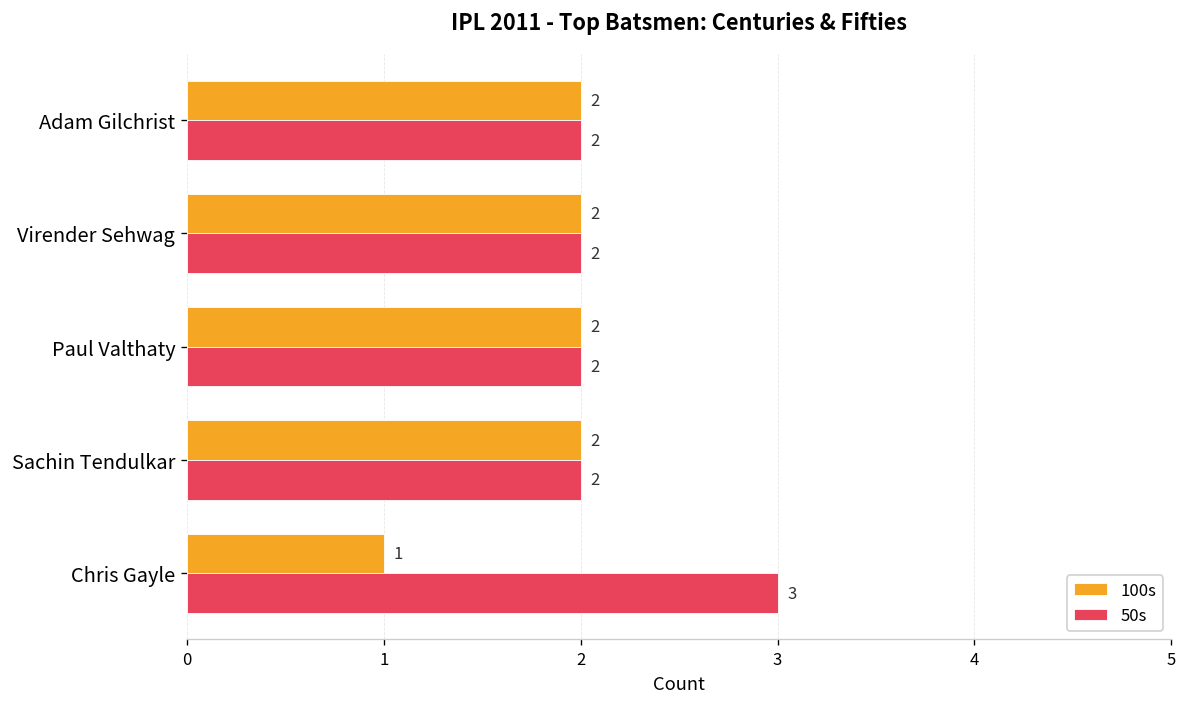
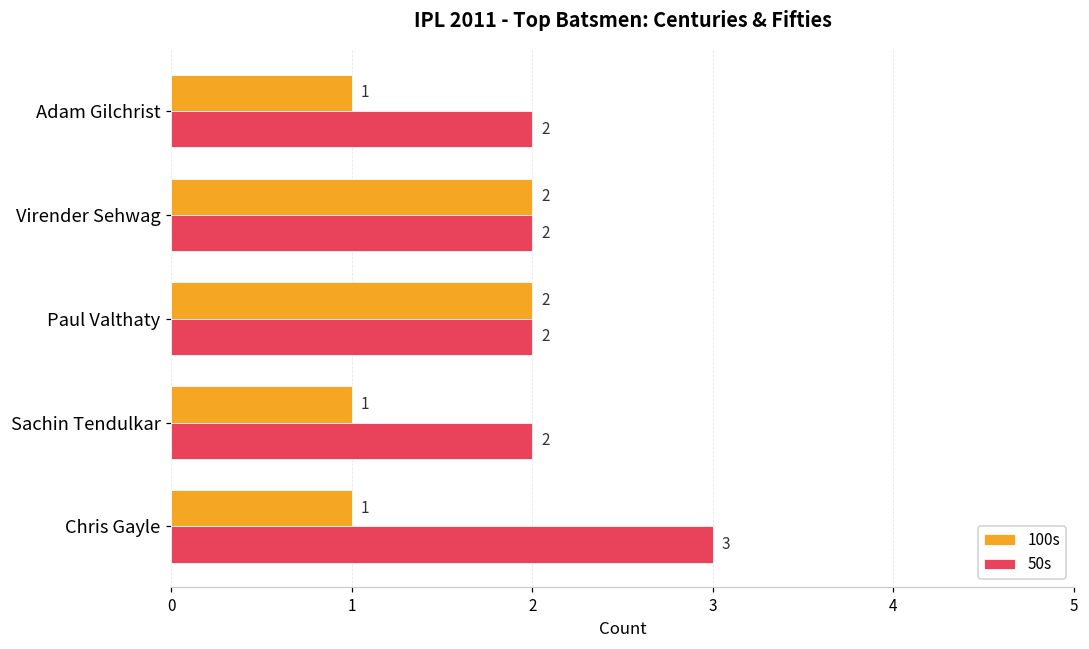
100s, Adam Gilchrist: 2 -> 1
100s, Sachin Tendulkar: 2 -> 1
